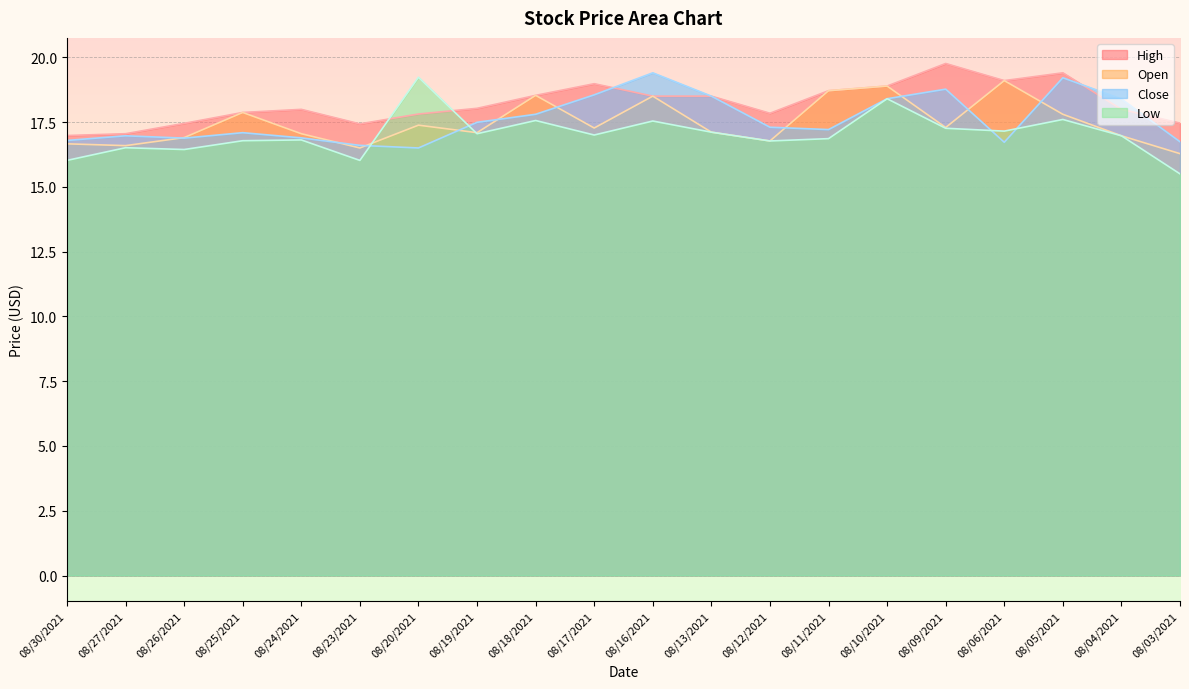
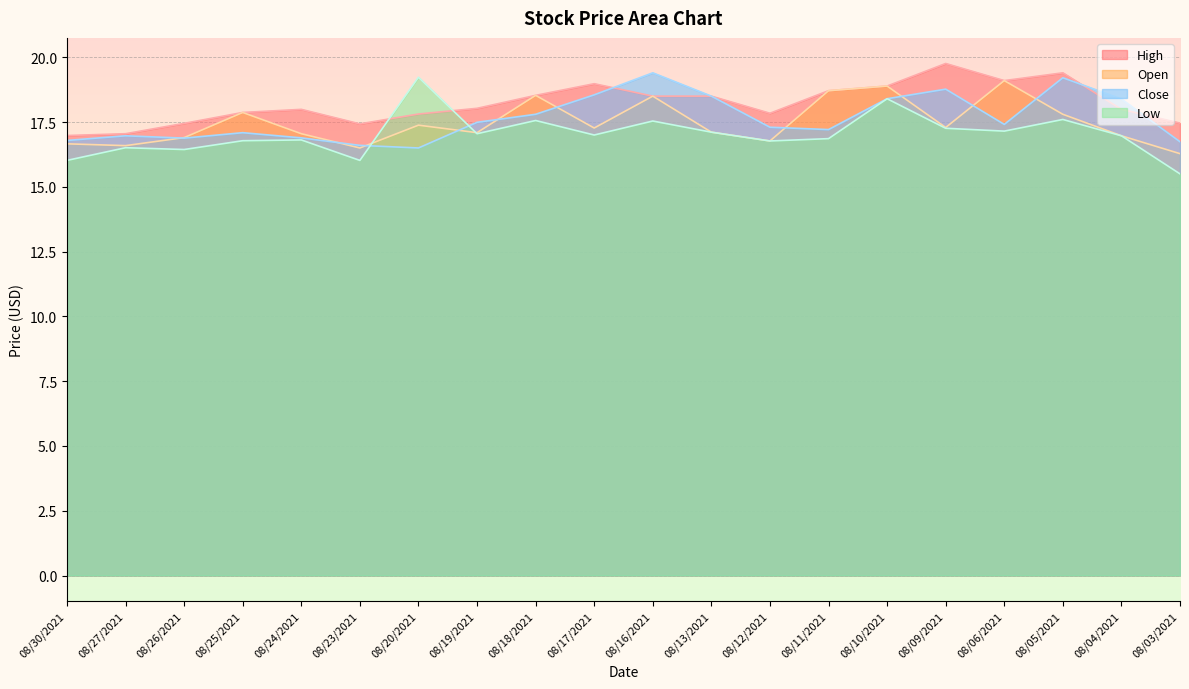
Close, 08/06/2021: 16.7 -> 17.4
